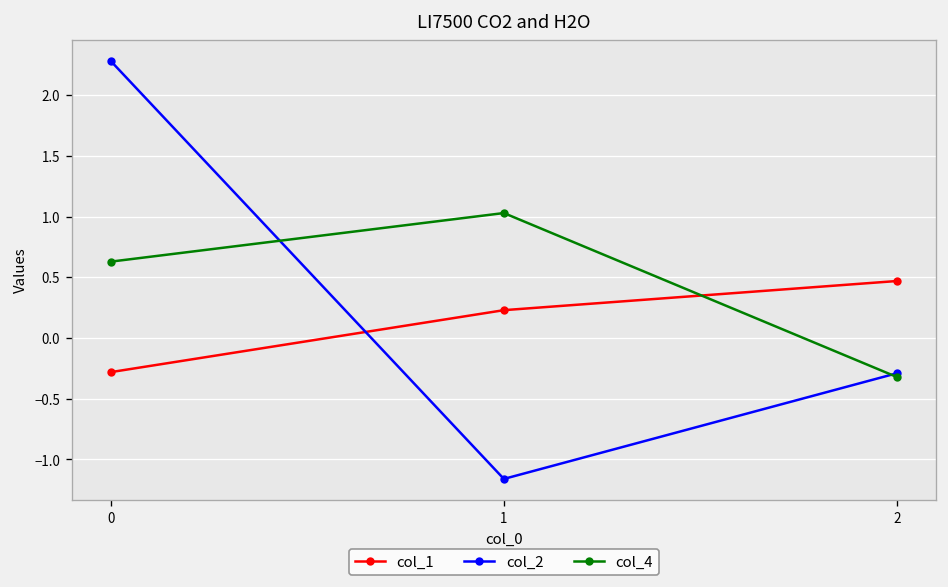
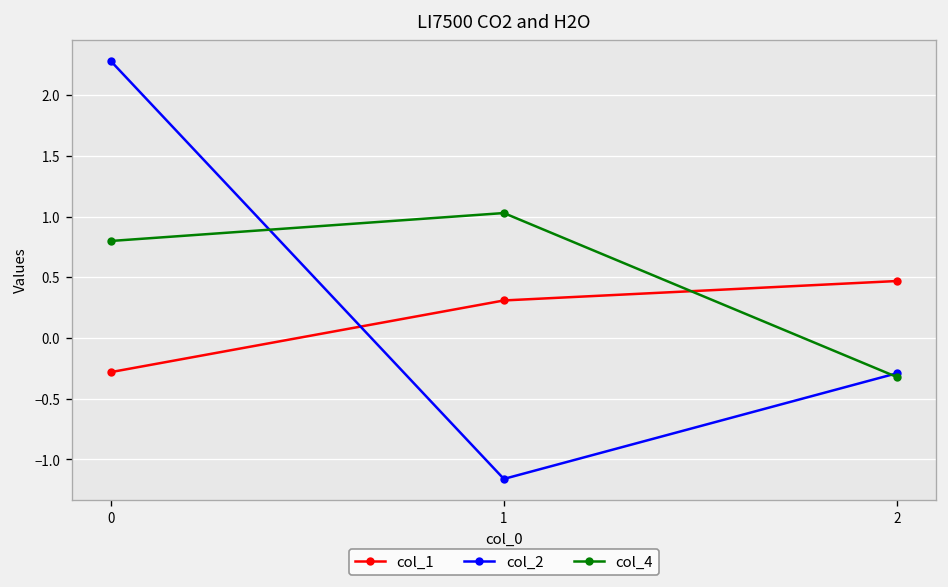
col_4, 0: 0.63 -> 0.80
col_1, 1: 0.23 -> 0.31
